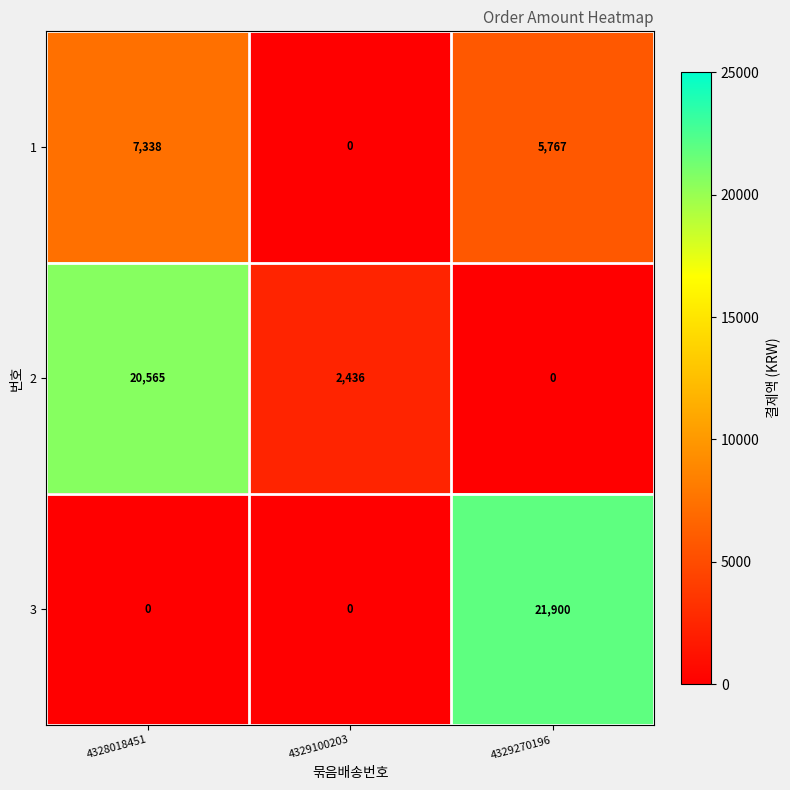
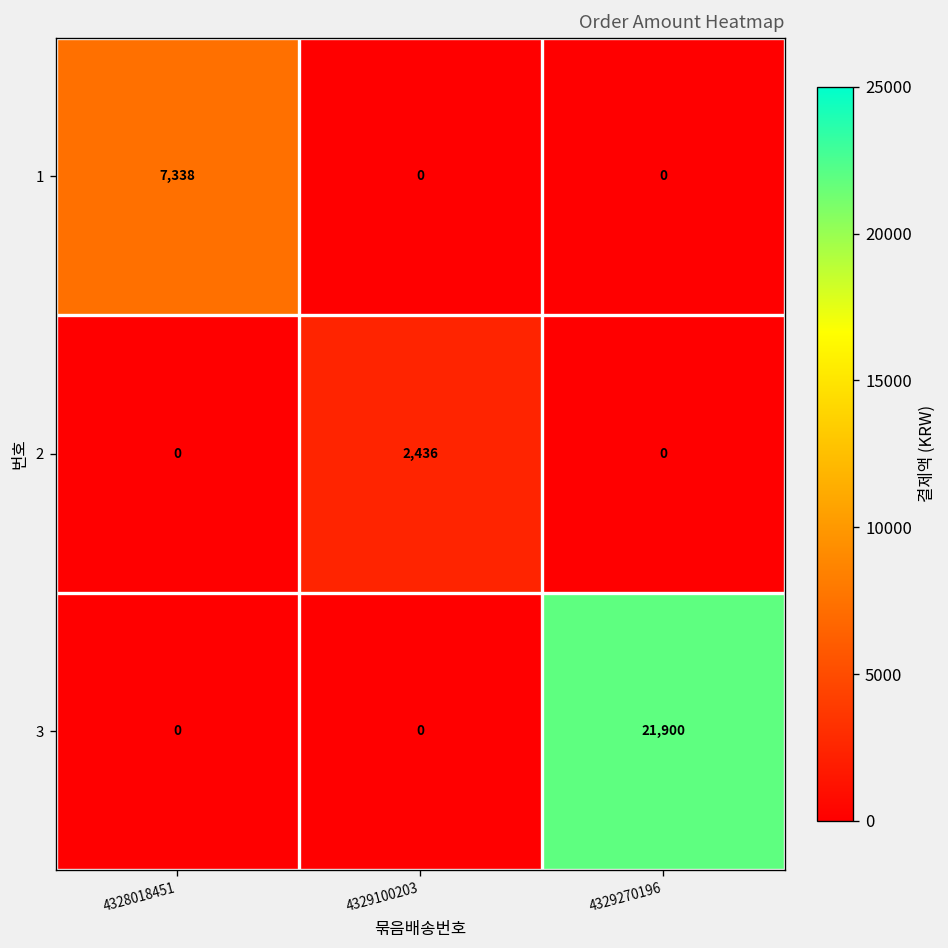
1, 4329270196: 5,767 -> 0
2, 4328018451: 20,565 -> 0
